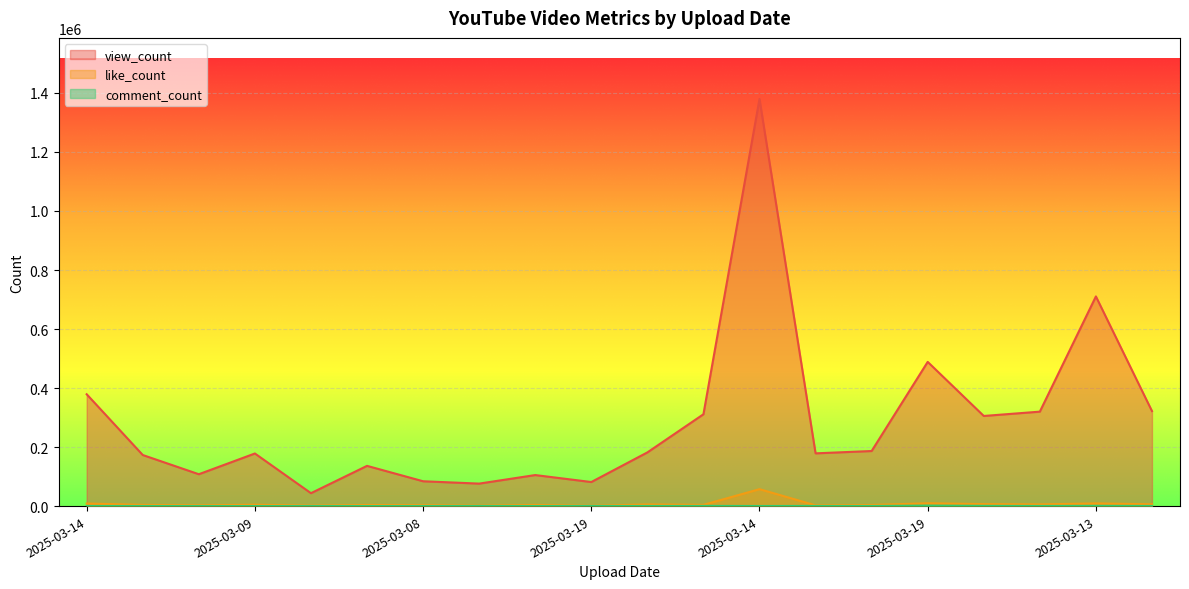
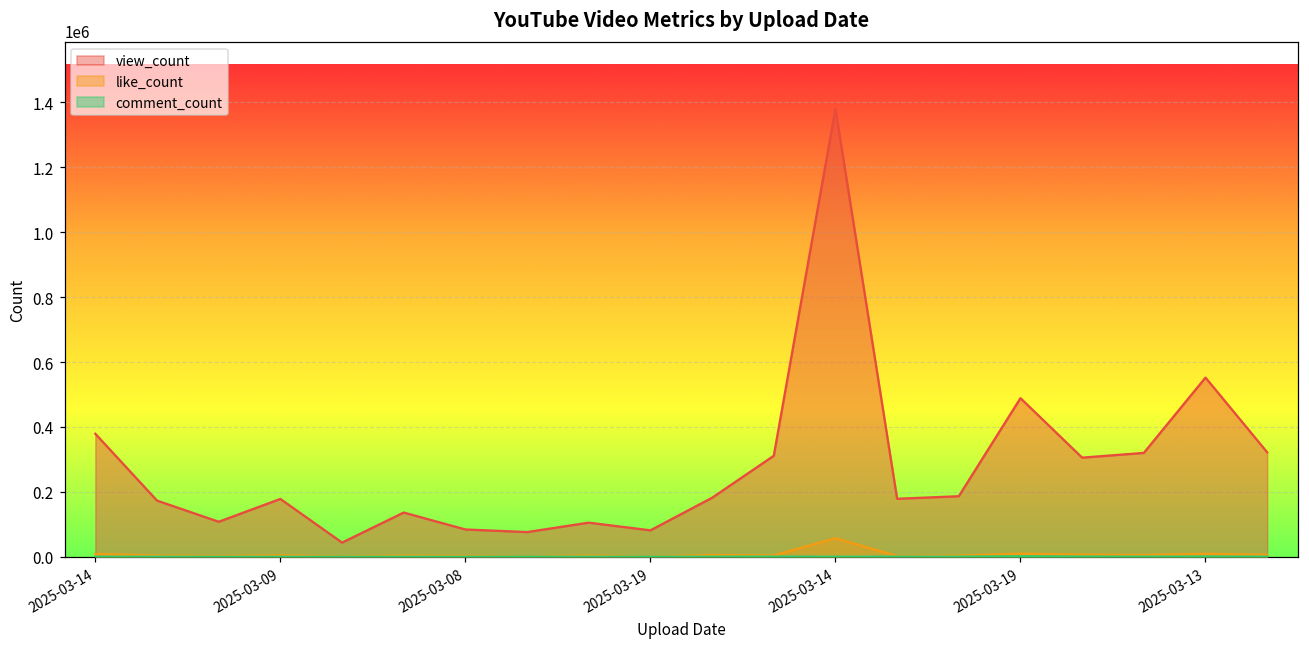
view_count, 2025-03-13: 710000 -> 550000
